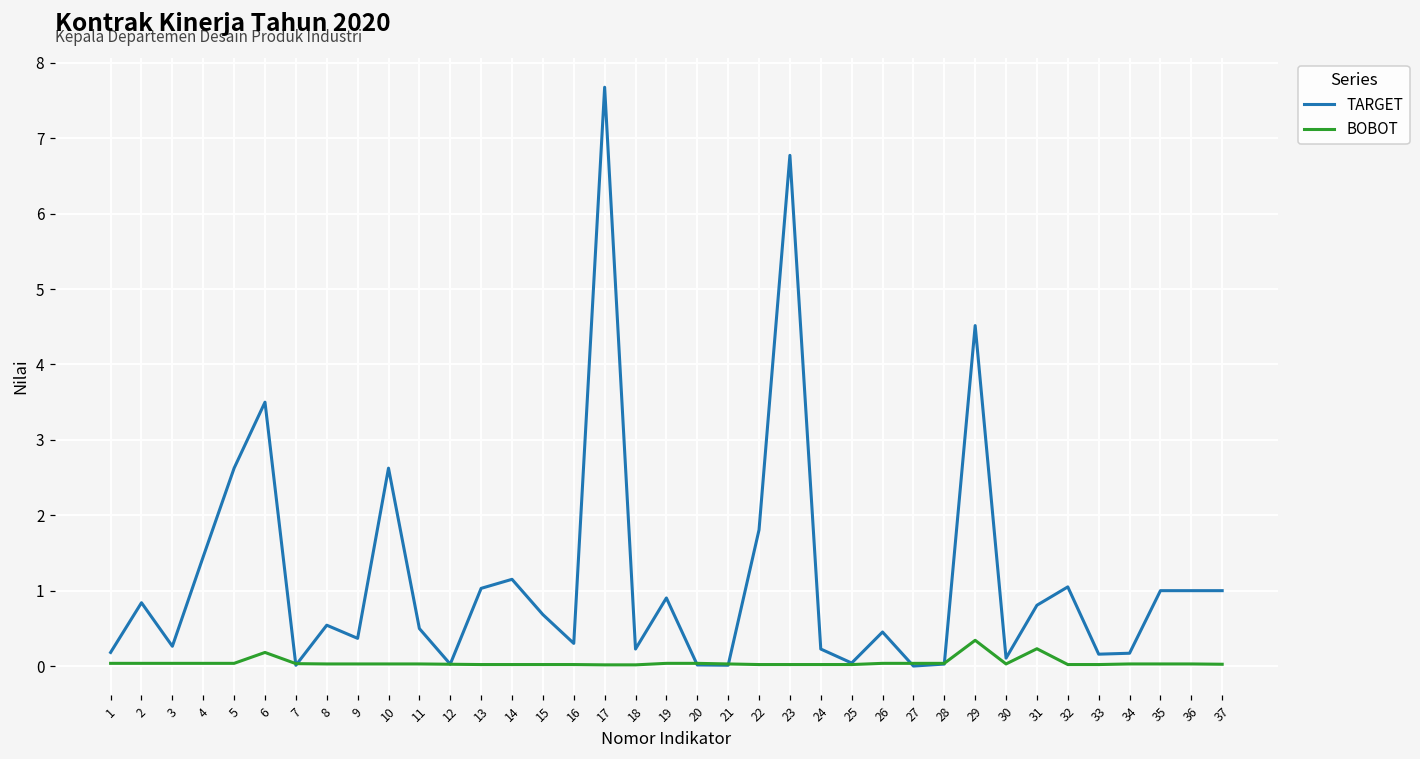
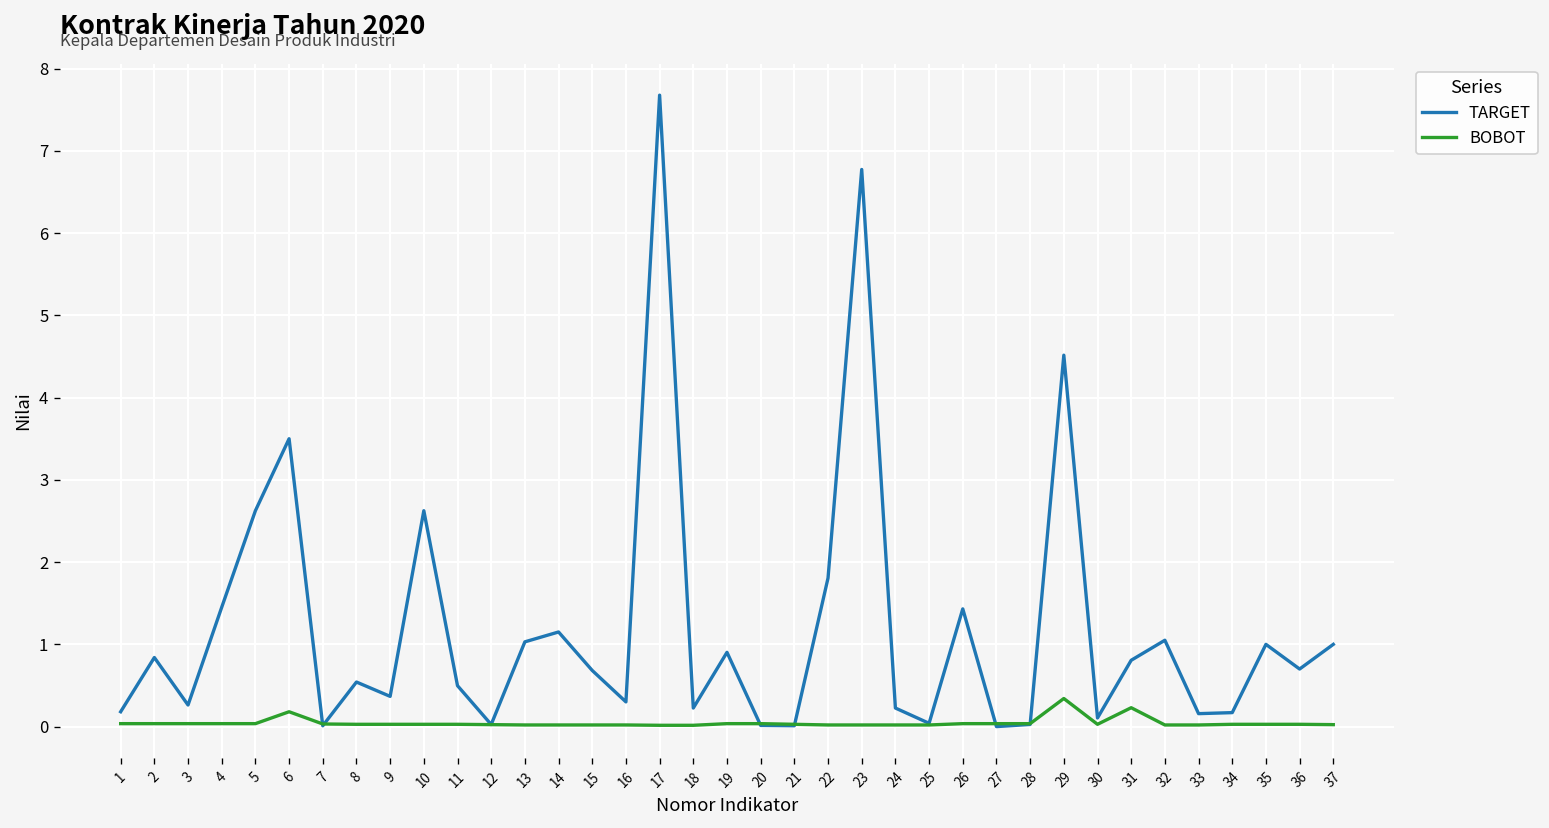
TARGET, 26: 0.5 -> 1.4
TARGET, 36: 1.0 -> 0.7
